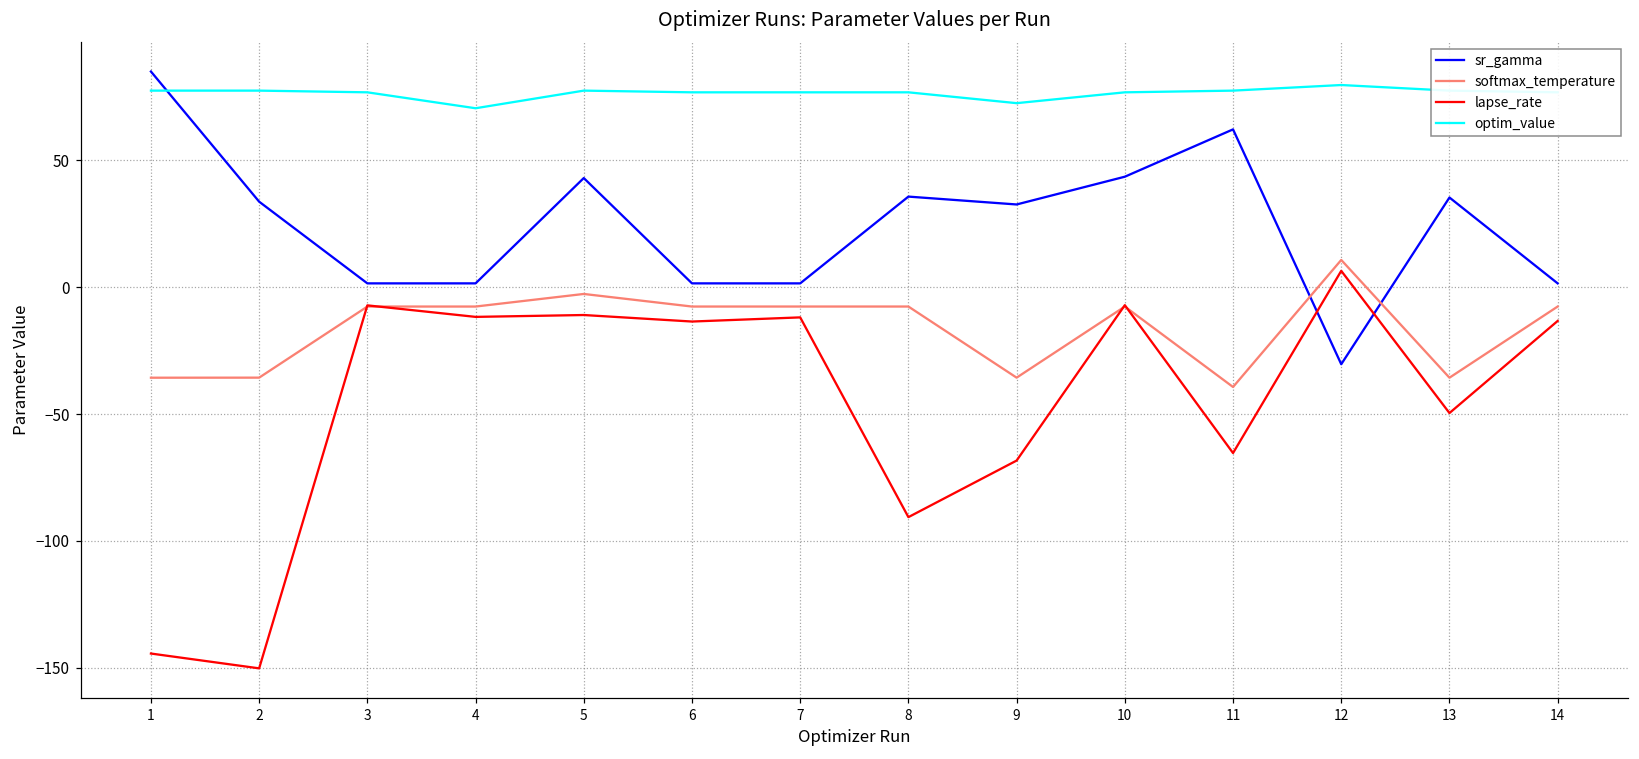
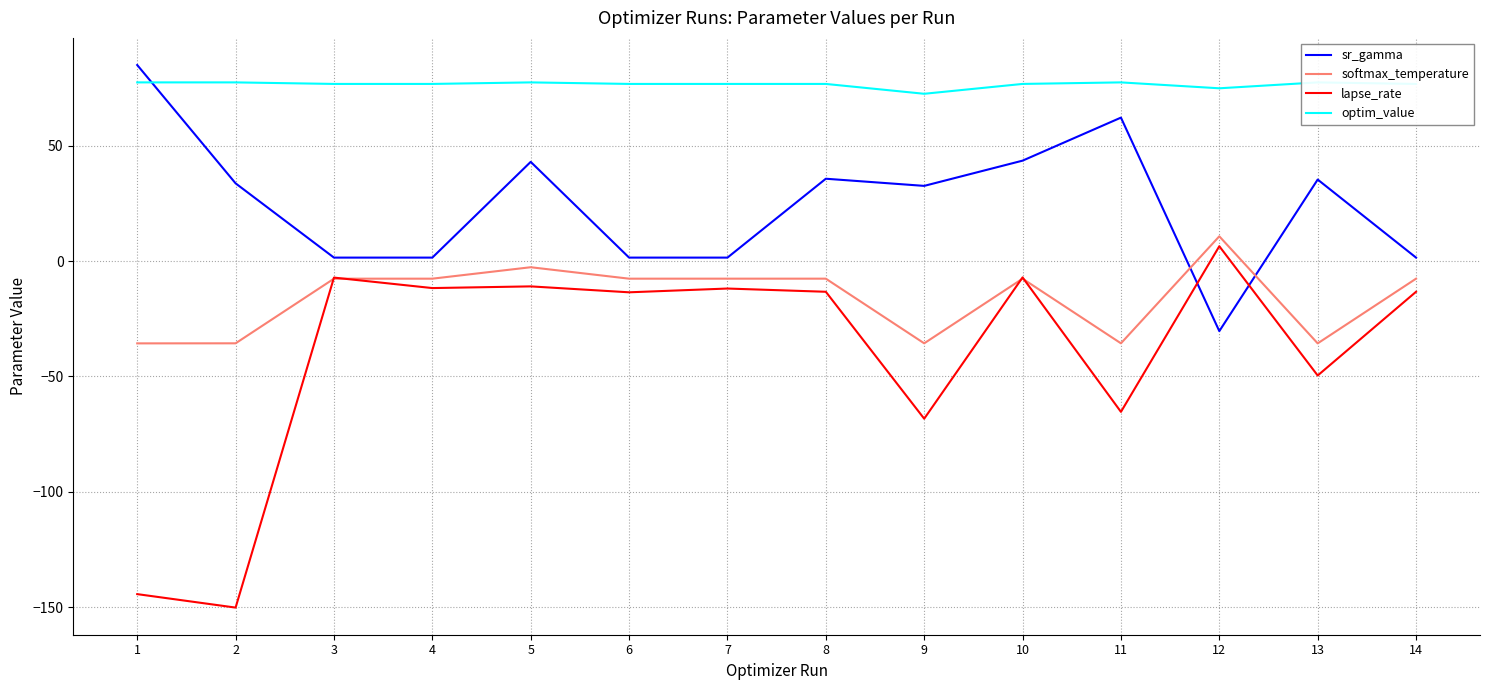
optim_value, 4: 71 -> 77
lapse_rate, 8: -91 -> -13
softmax_temperature, 11: -39 -> -36
optim_value, 12: 80 -> 75
